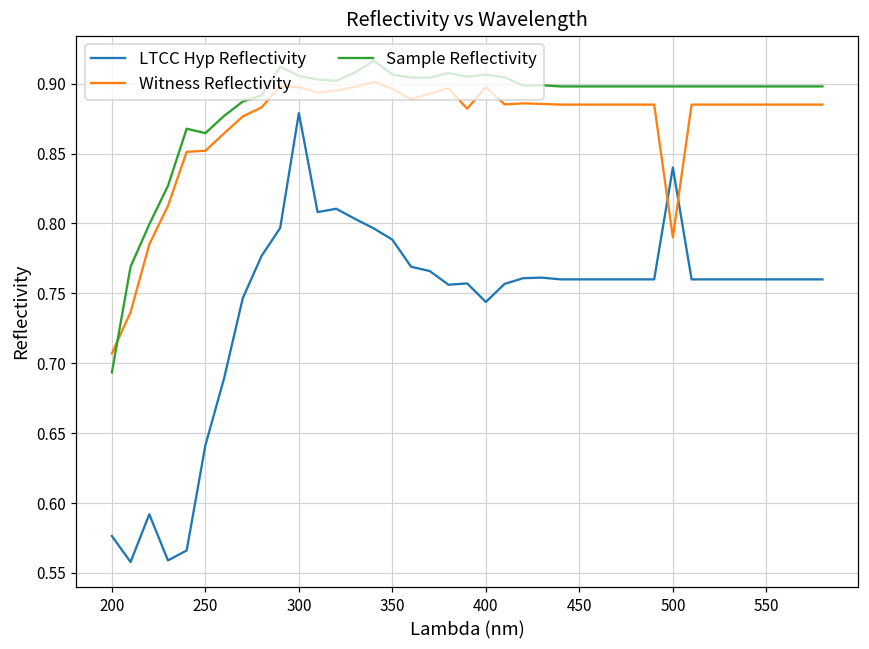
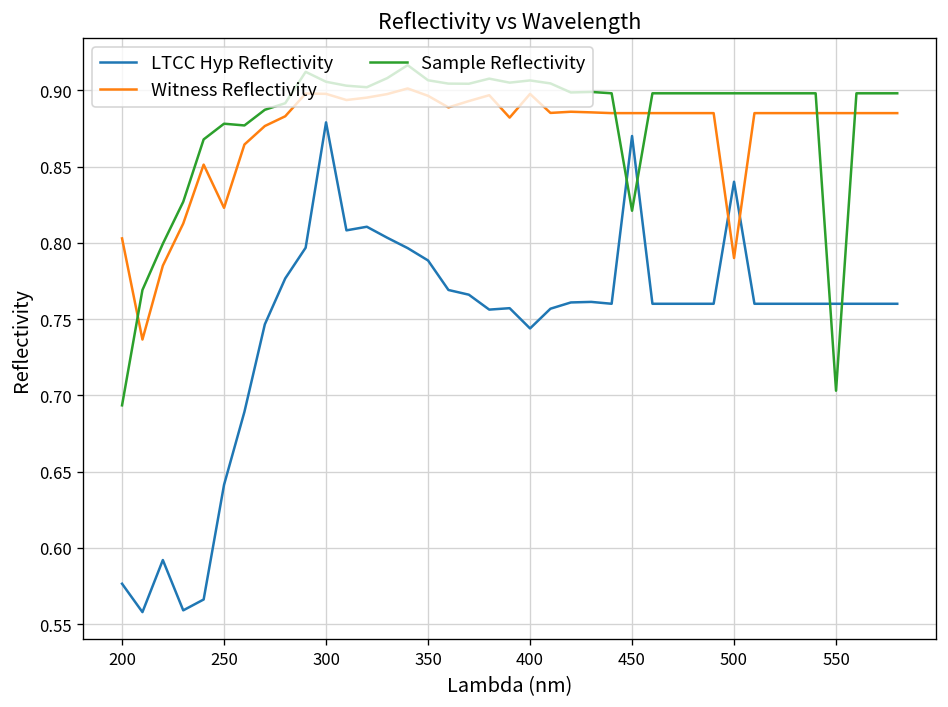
Witness Reflectivity, 200: 0.707 -> 0.803
Witness Reflectivity, 250: 0.852 -> 0.823
Sample Reflectivity, 250: 0.865 -> 0.878
LTCC Hyp Reflectivity, 450: 0.76 -> 0.87
Sample Reflectivity, 450: 0.898 -> 0.821
Sample Reflectivity, 550: 0.898 -> 0.703
